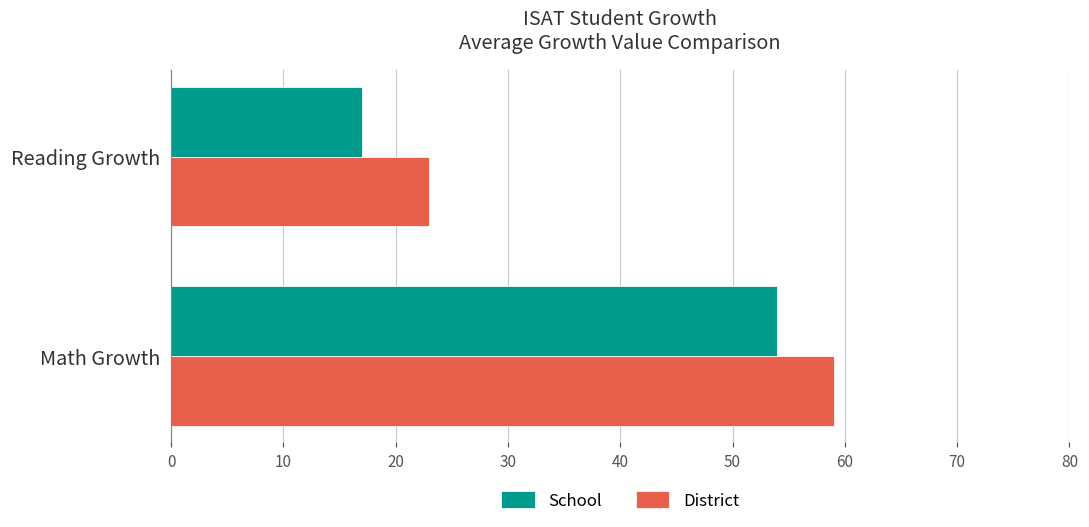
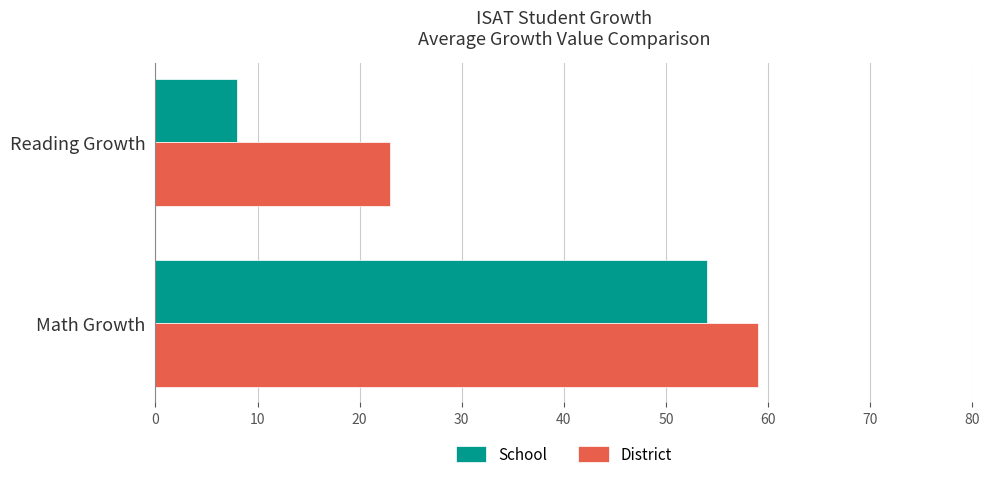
School, Reading Growth: 17 -> 8
